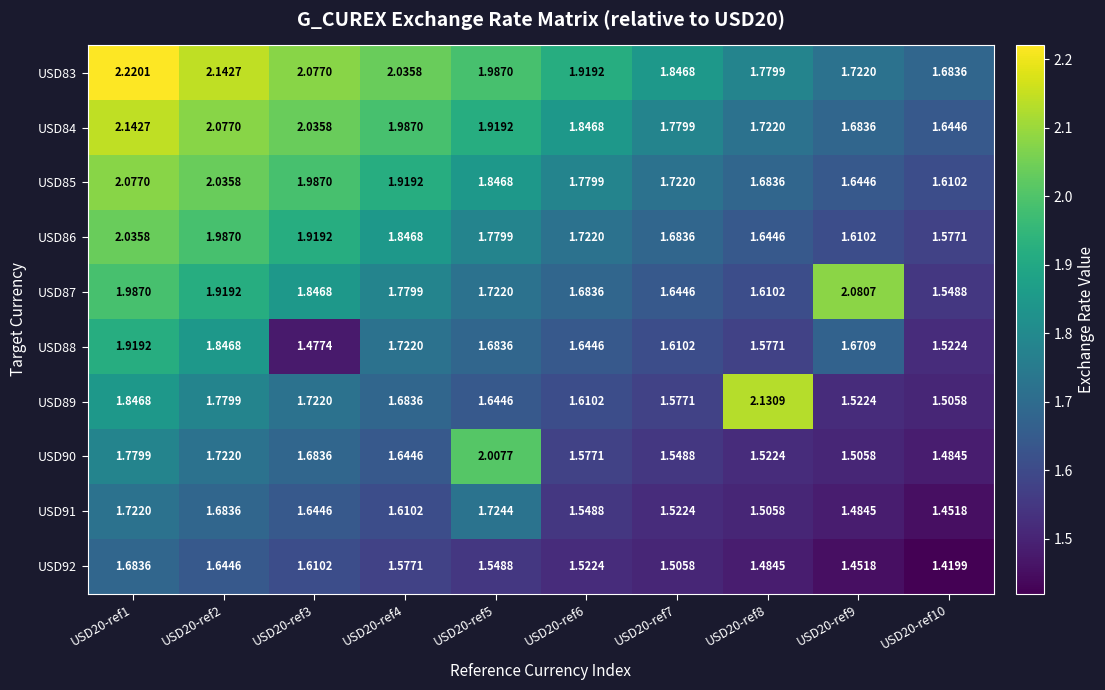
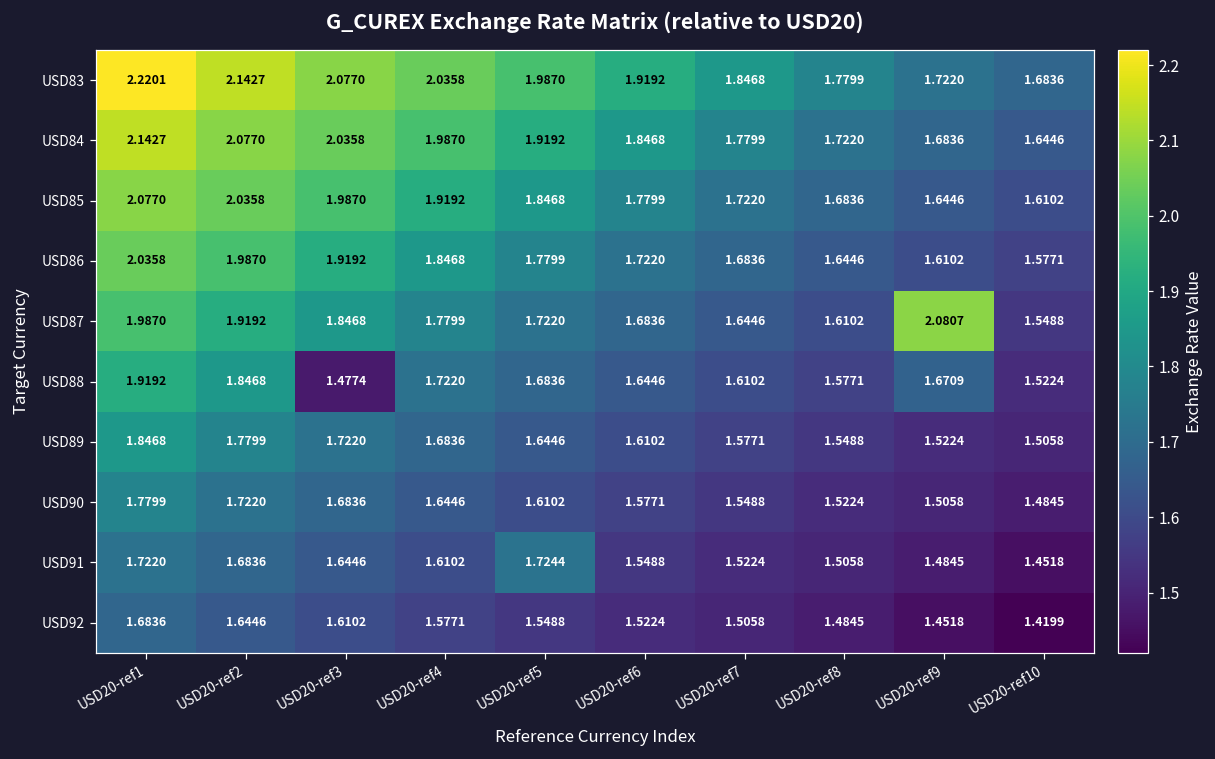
USD89, USD20-ref8: 2.1309 -> 1.5488
USD90, USD20-ref5: 2.0077 -> 1.6102
